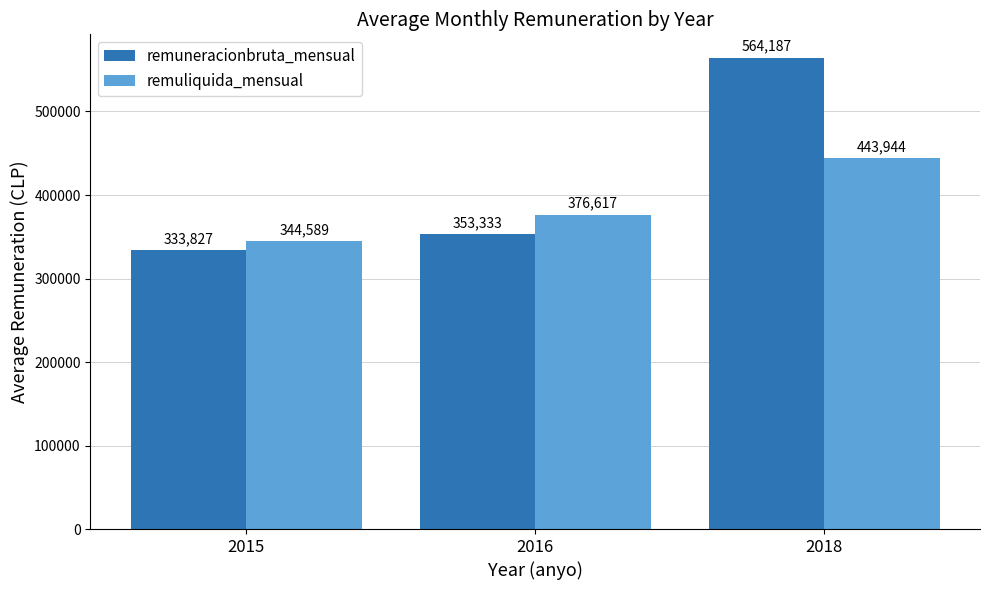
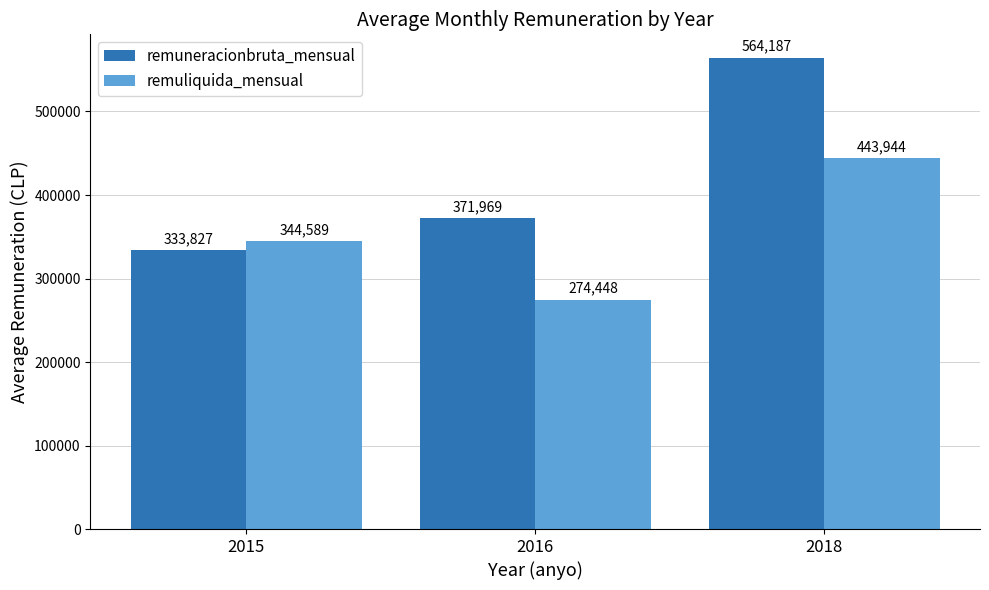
remuneracionbruta_mensual, 2016: 353,333 -> 371,969
remuliquida_mensual, 2016: 376,617 -> 274,448
